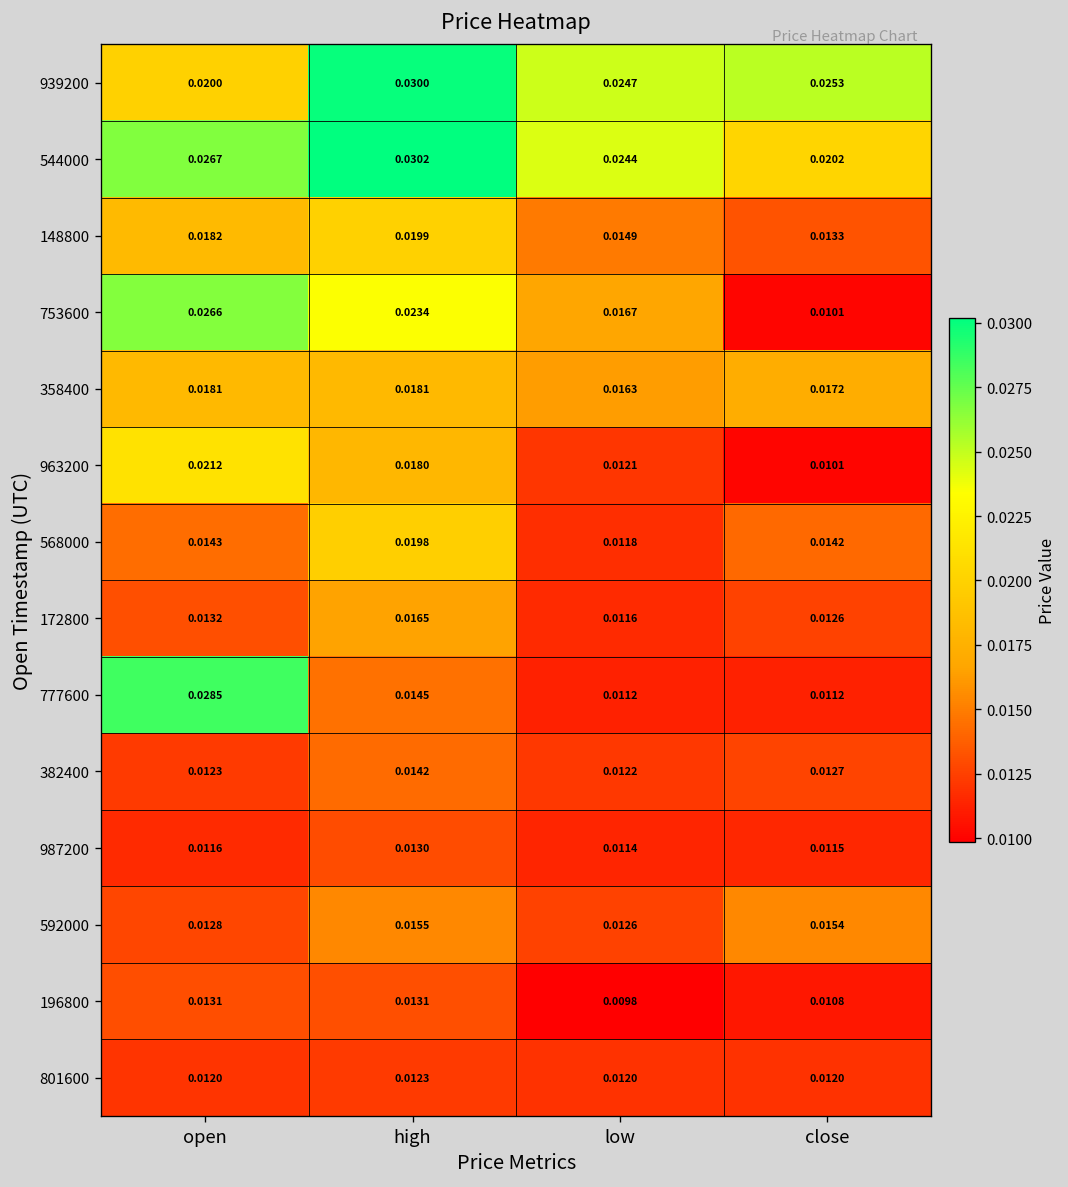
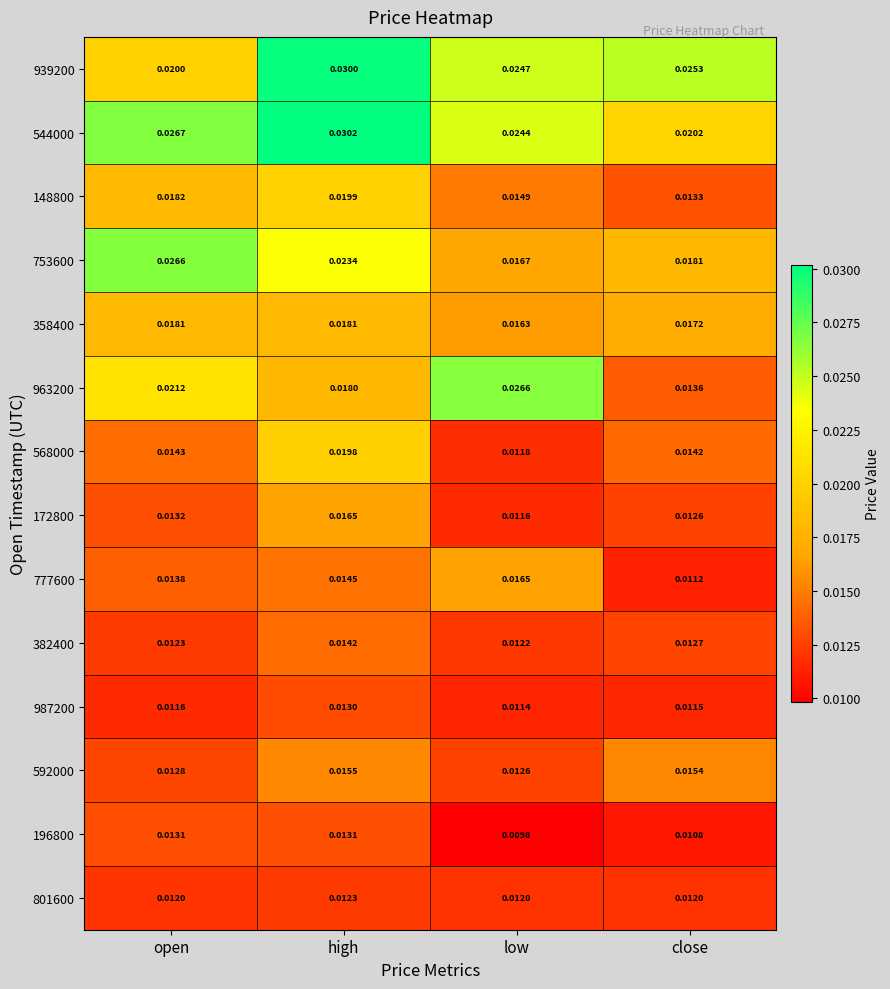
753600, close: 0.0101 -> 0.0181
963200, low: 0.0121 -> 0.0266
963200, close: 0.0101 -> 0.0136
777600, open: 0.0285 -> 0.0138
777600, low: 0.0112 -> 0.0165
